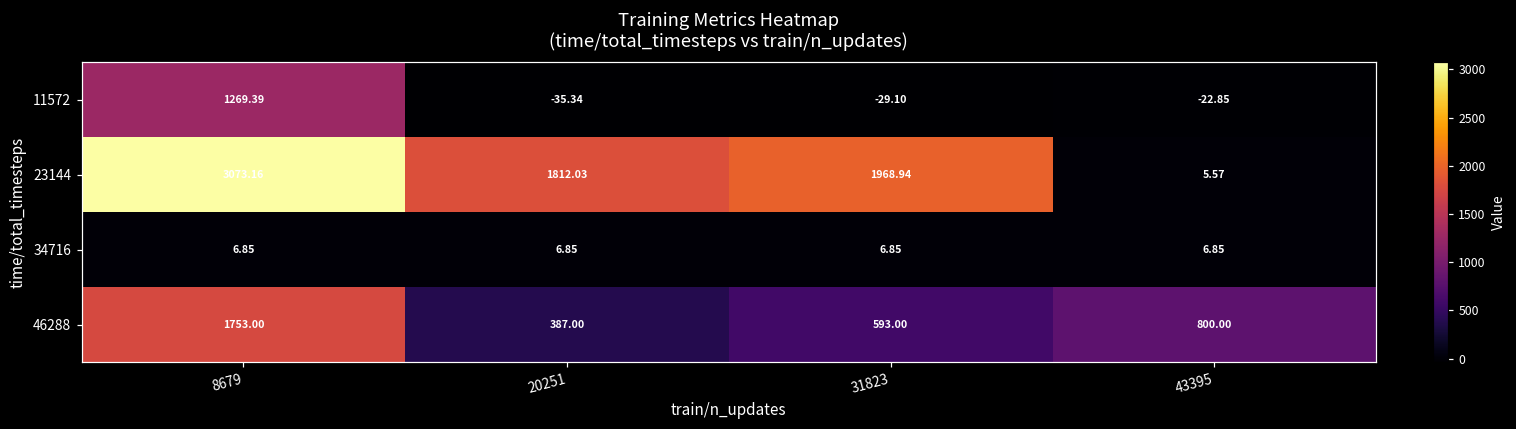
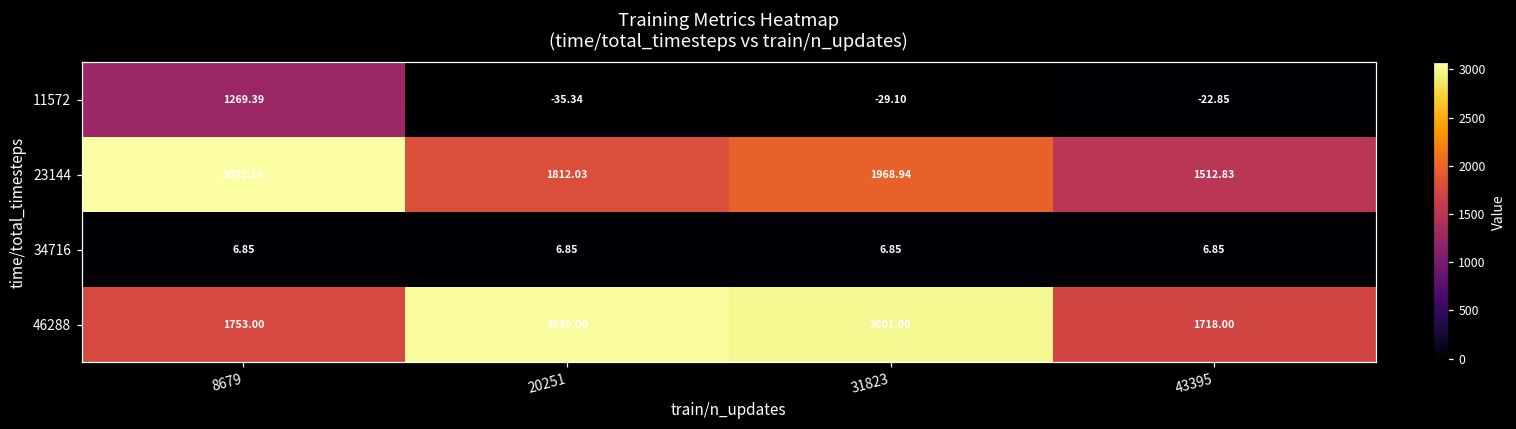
23144, 43395: 5.57 -> 1512.83
46288, 20251: 387.00 -> 3039.00
46288, 31823: 593.00 -> 3001.00
46288, 43395: 800.00 -> 1718.00
